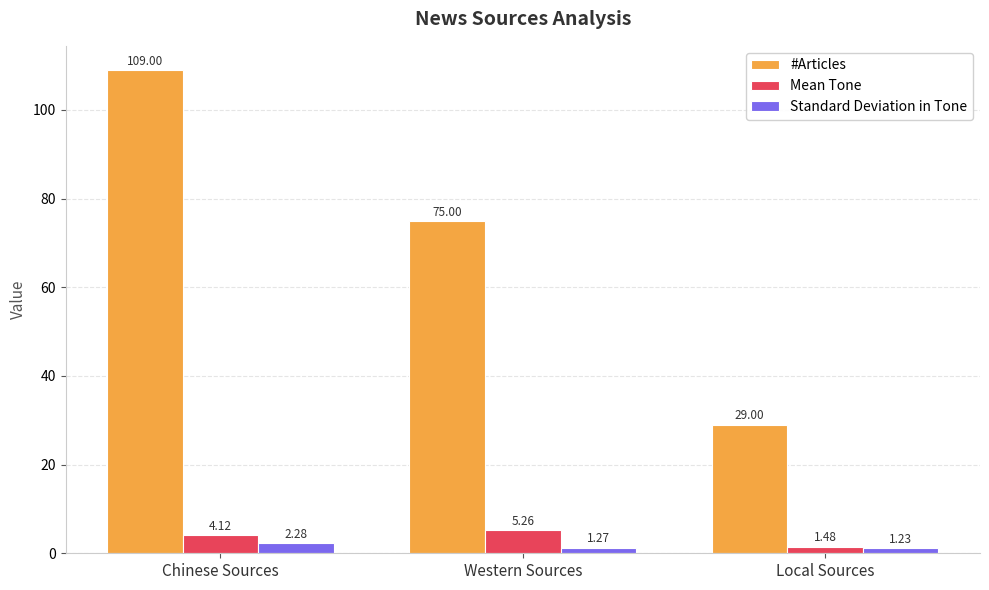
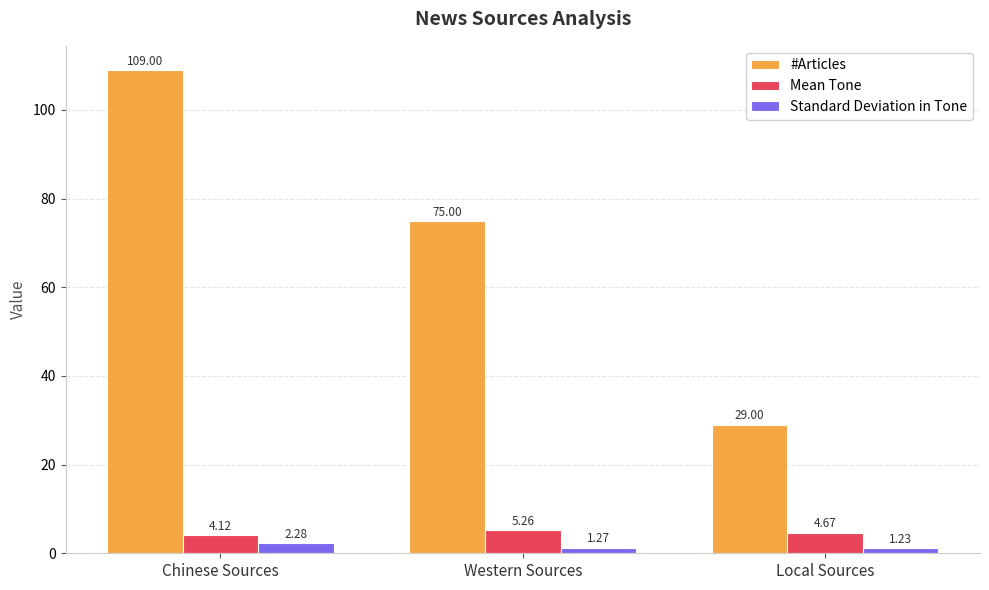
Mean Tone, Local Sources: 1.48 -> 4.67
